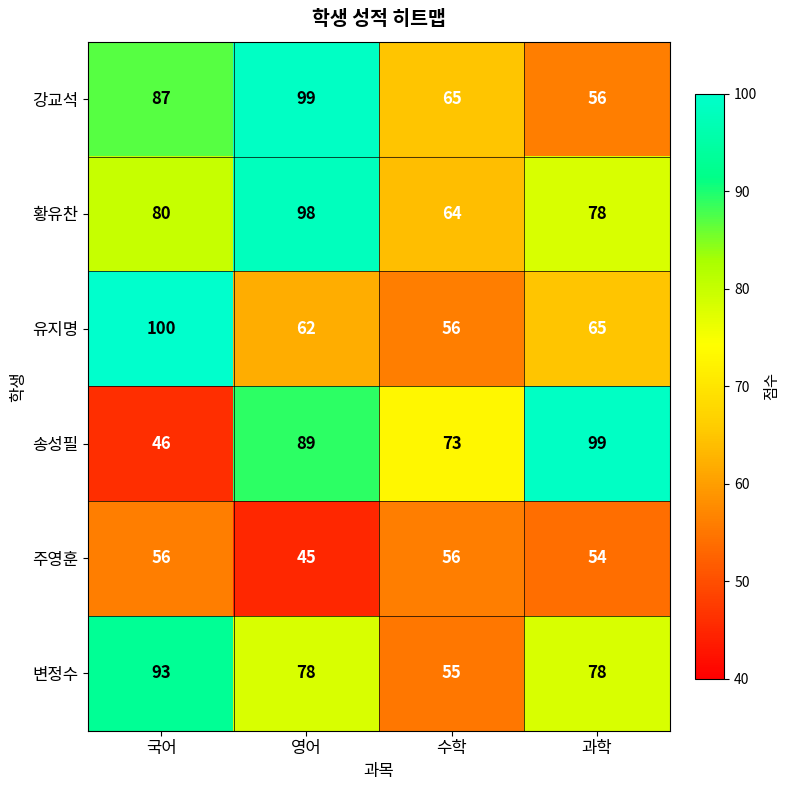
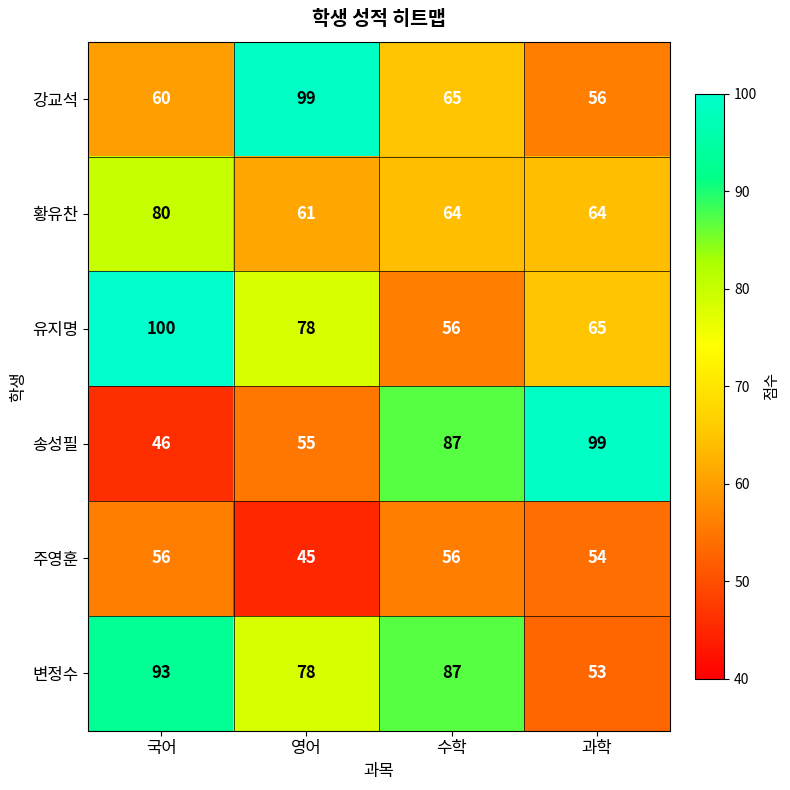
강교석, 국어: 87 -> 60
황유찬, 영어: 98 -> 61
황유찬, 과학: 78 -> 64
유지명, 영어: 62 -> 78
송성필, 영어: 89 -> 55
송성필, 수학: 73 -> 87
변정수, 수학: 55 -> 87
변정수, 과학: 78 -> 53
